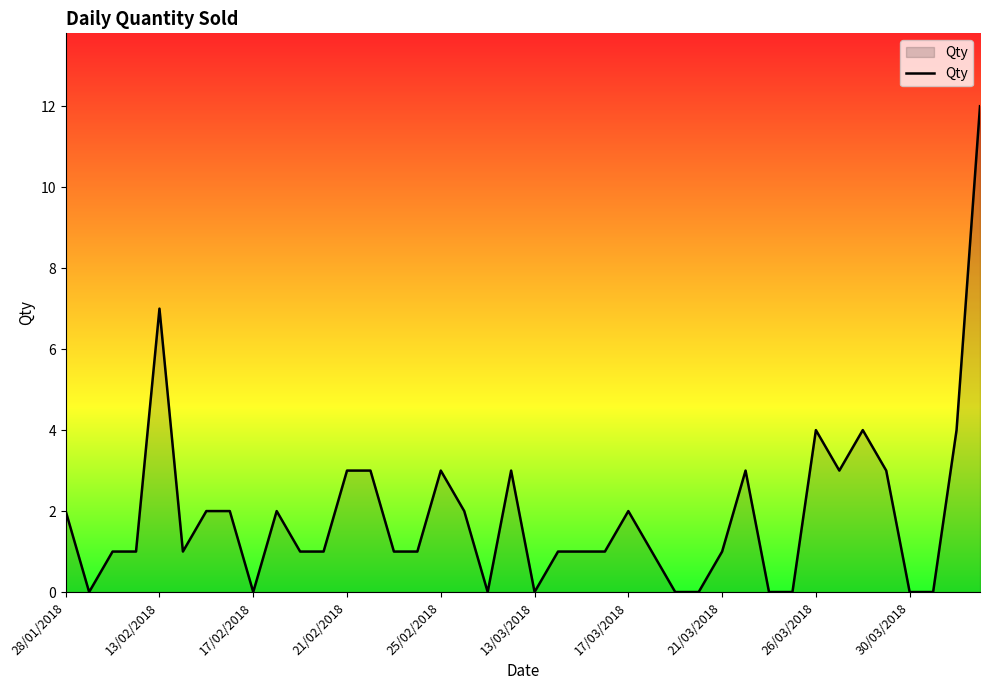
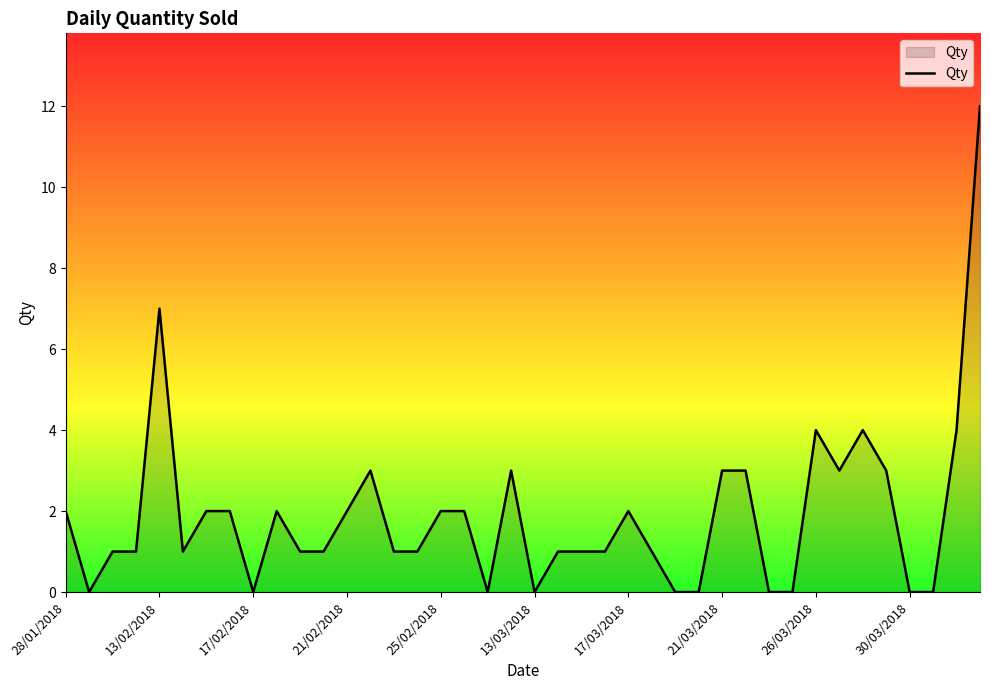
21/02/2018: 3 -> 2
25/02/2018: 3 -> 2
21/03/2018: 1 -> 3
